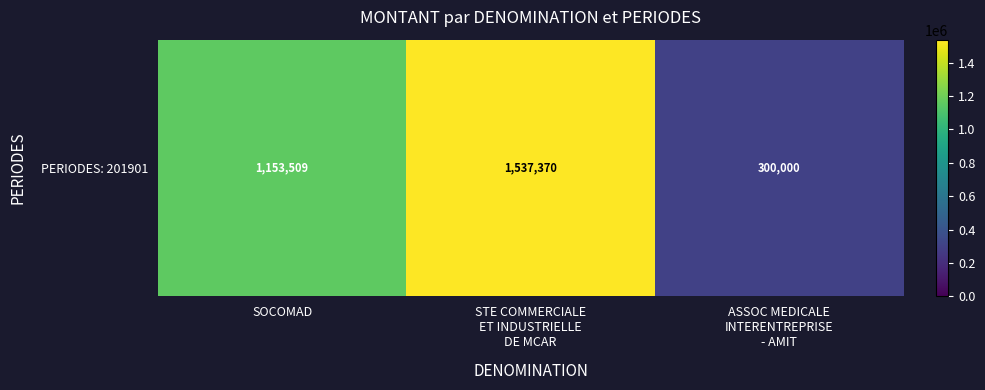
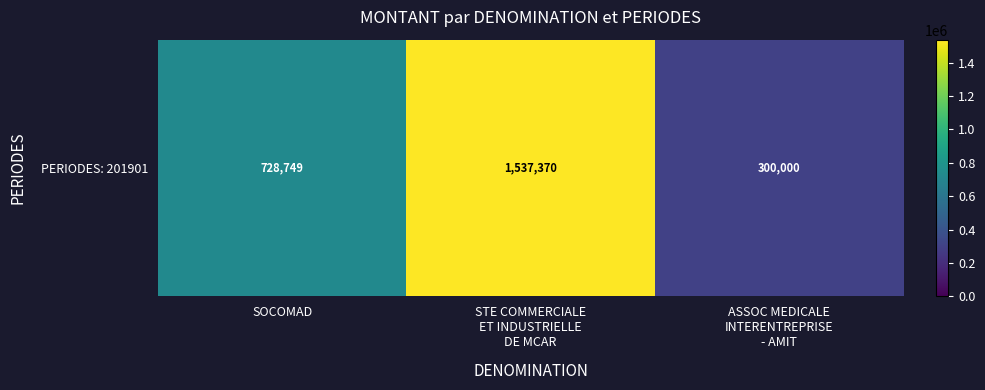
PERIODES: 201901, SOCOMAD: 1,153,509 -> 728,749
